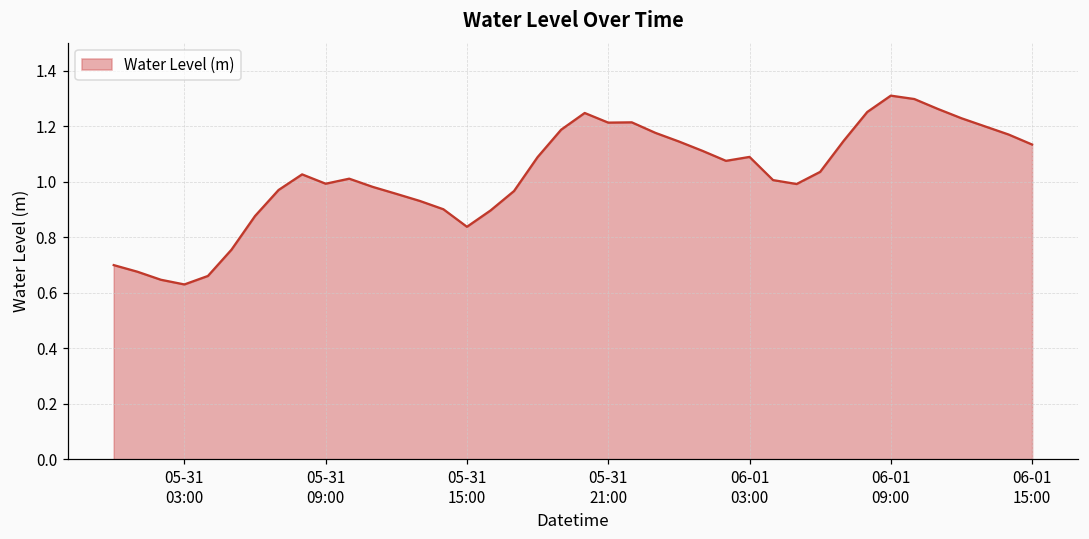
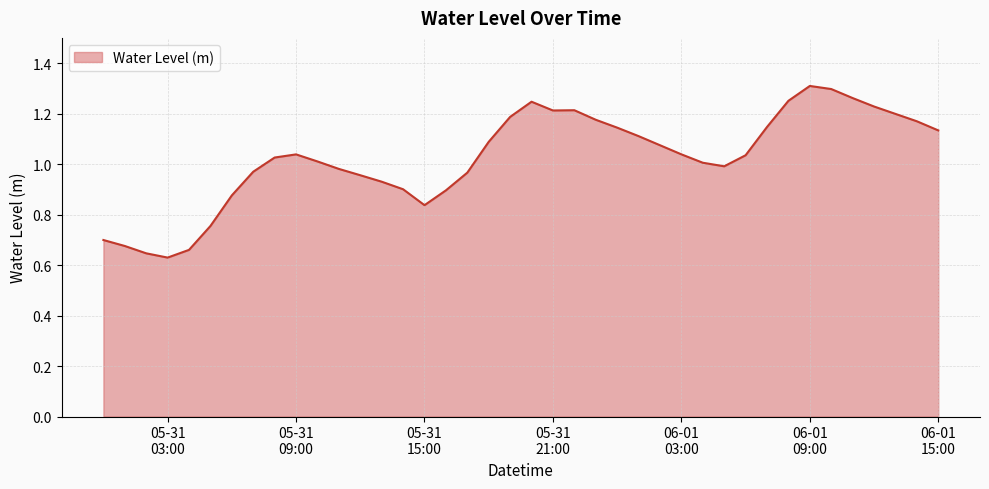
05-31 09:00: 0.99 -> 1.04
06-01 03:00: 1.09 -> 1.04
